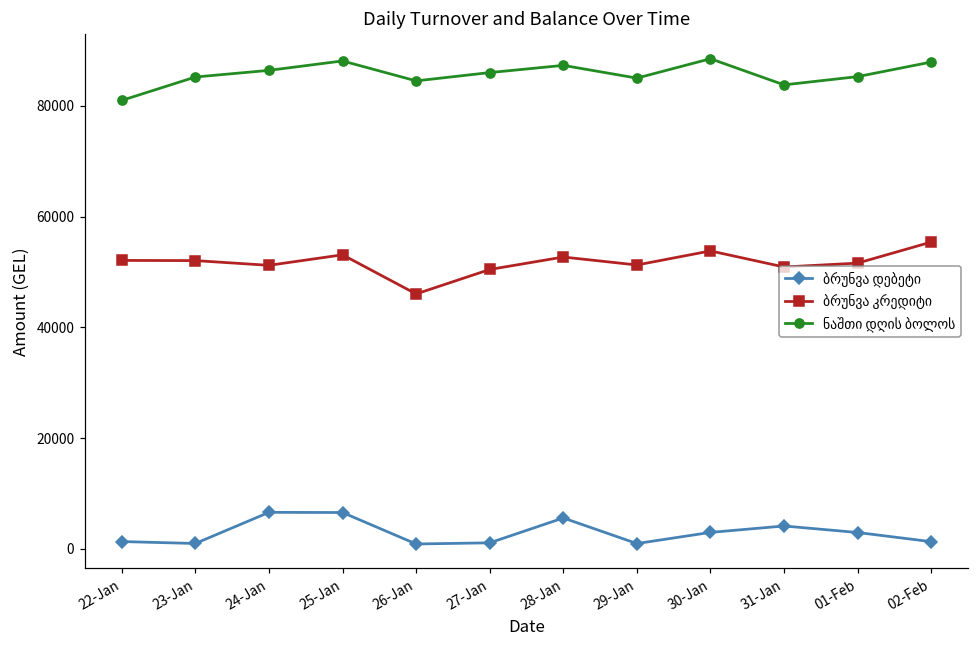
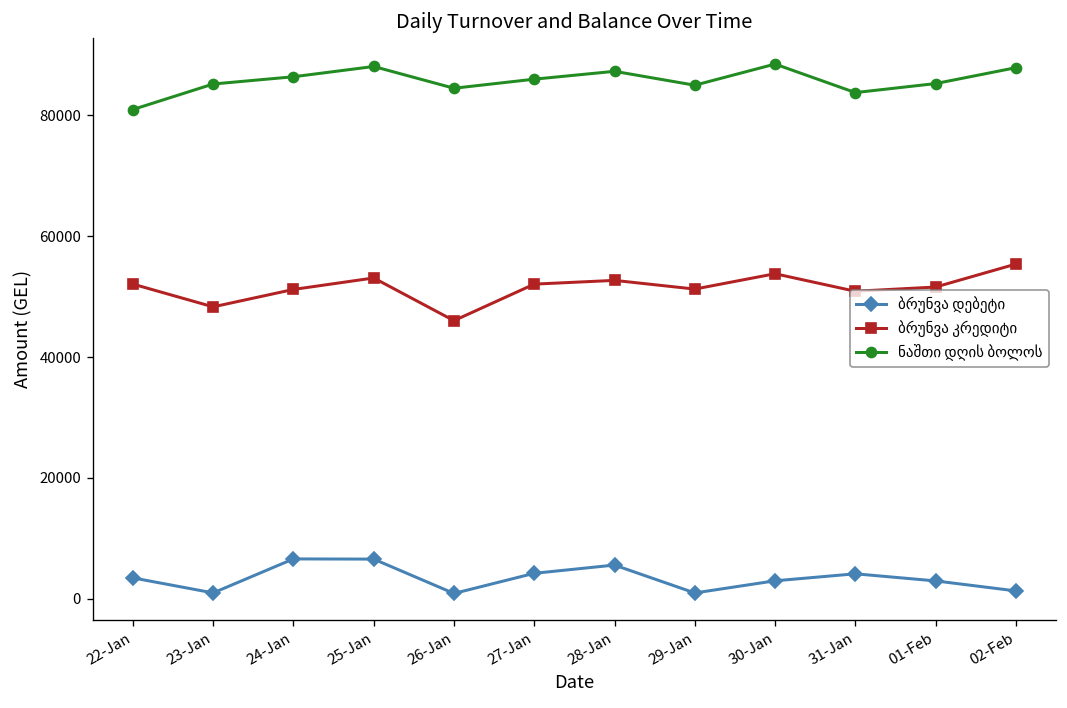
ბრუნვა დებეტი, 22-Jan: 1000 -> 3000
ბრუნვა კრედიტი, 23-Jan: 52000 -> 48000
ბრუნვა დებეტი, 27-Jan: 1000 -> 4000
ბრუნვა კრედიტი, 27-Jan: 50000 -> 52000
